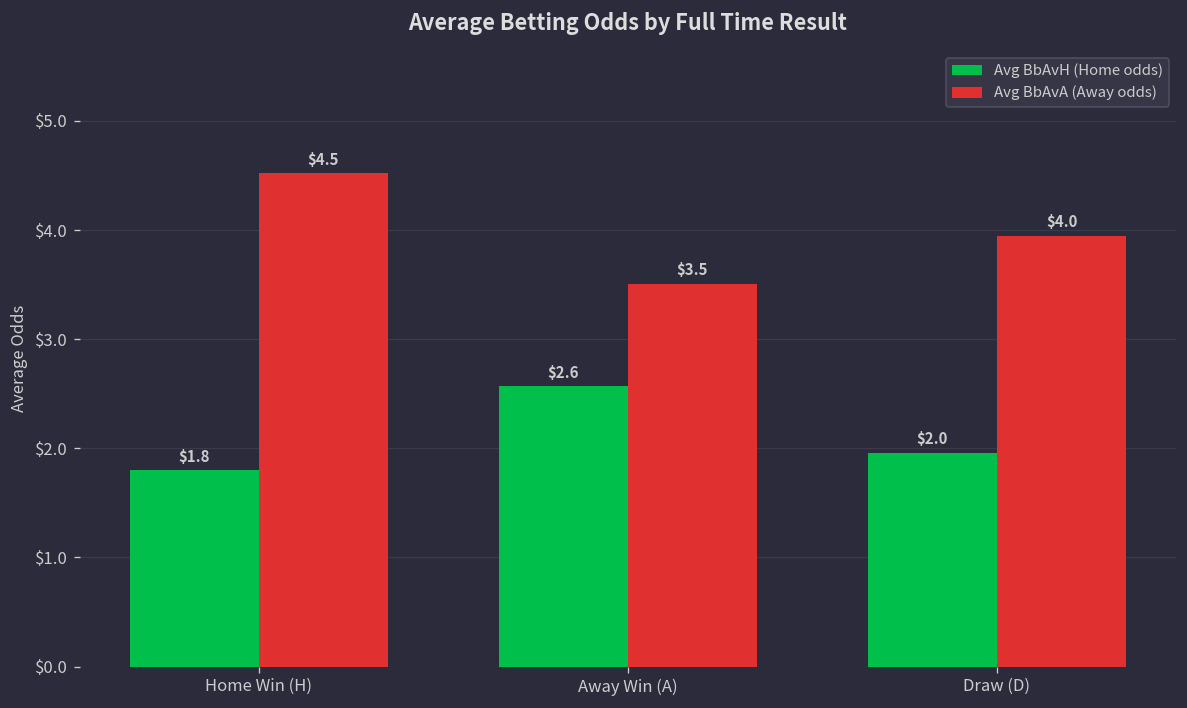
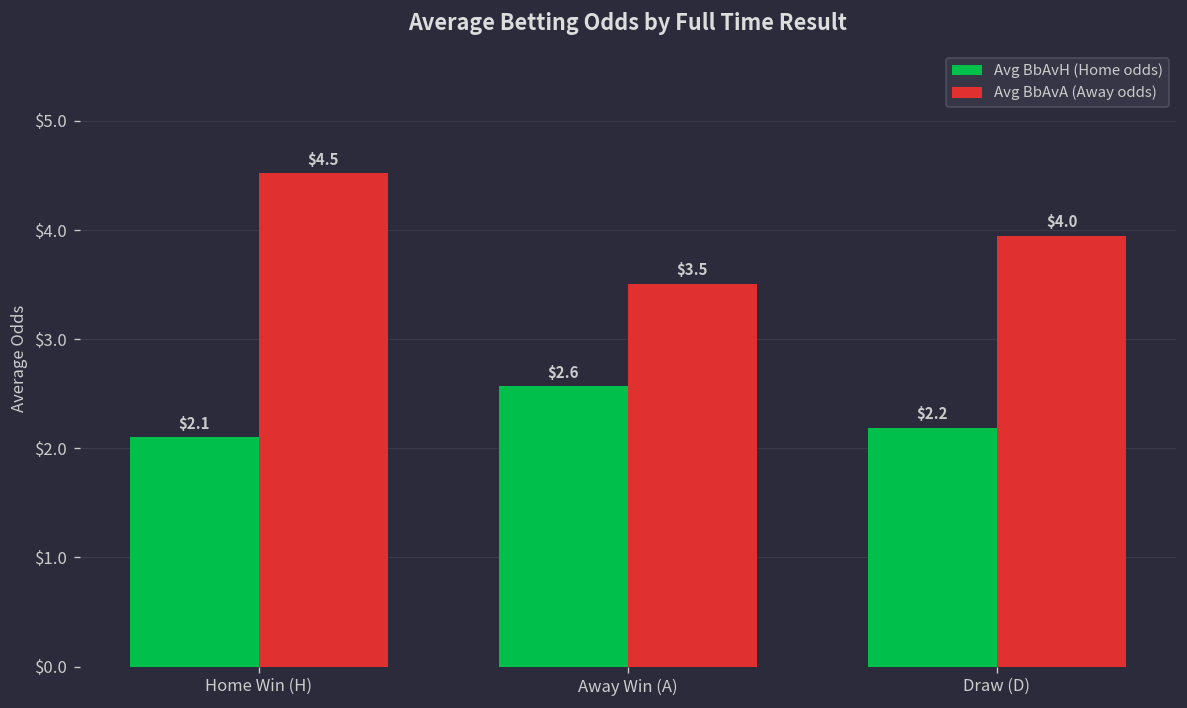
Avg BbAvH (Home odds), Home Win (H): $1.8 -> $2.1
Avg BbAvH (Home odds), Draw (D): $2.0 -> $2.2
